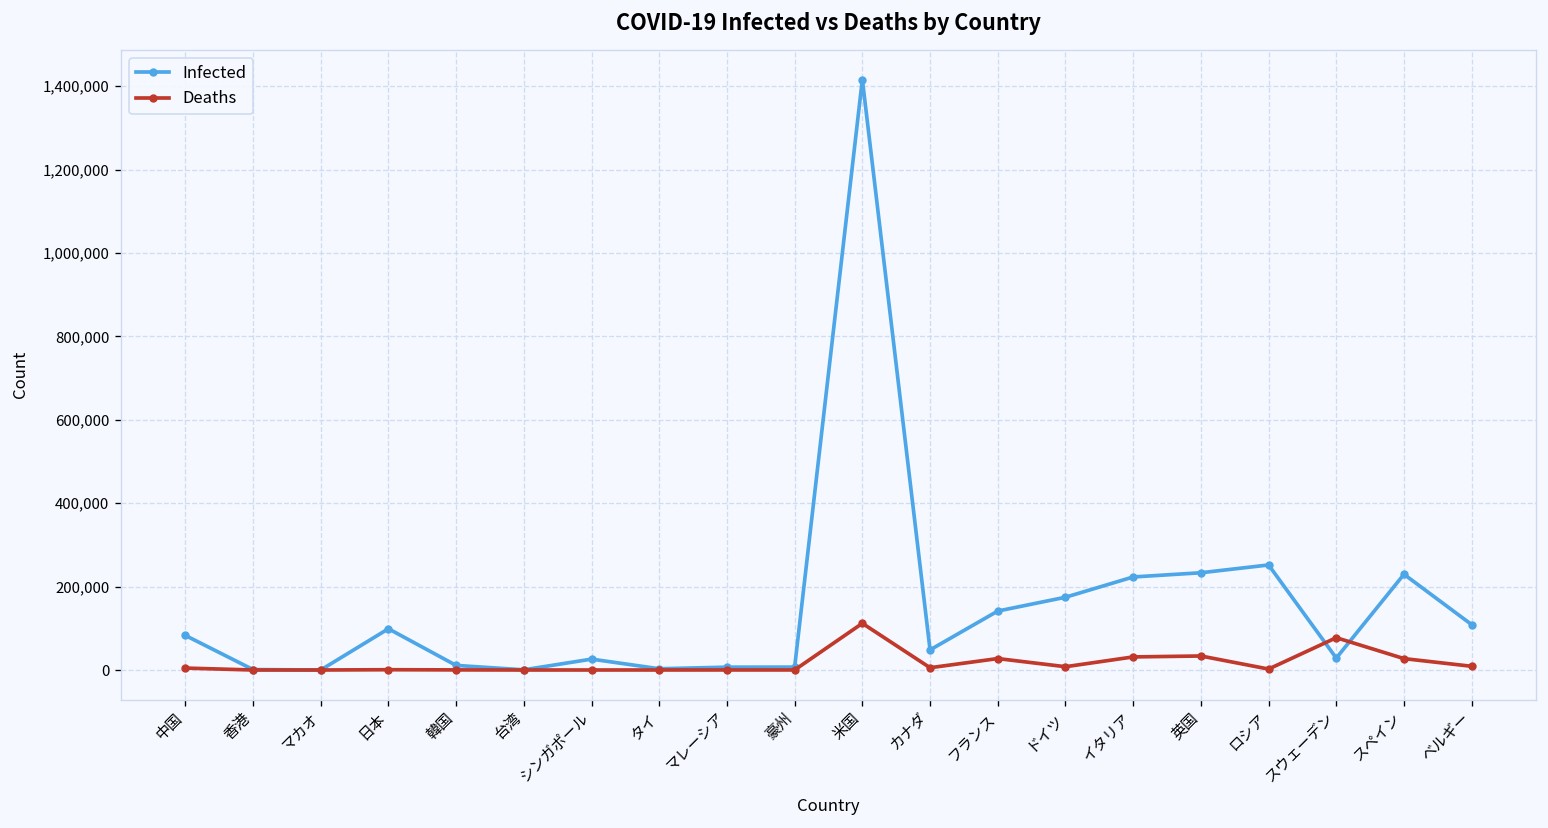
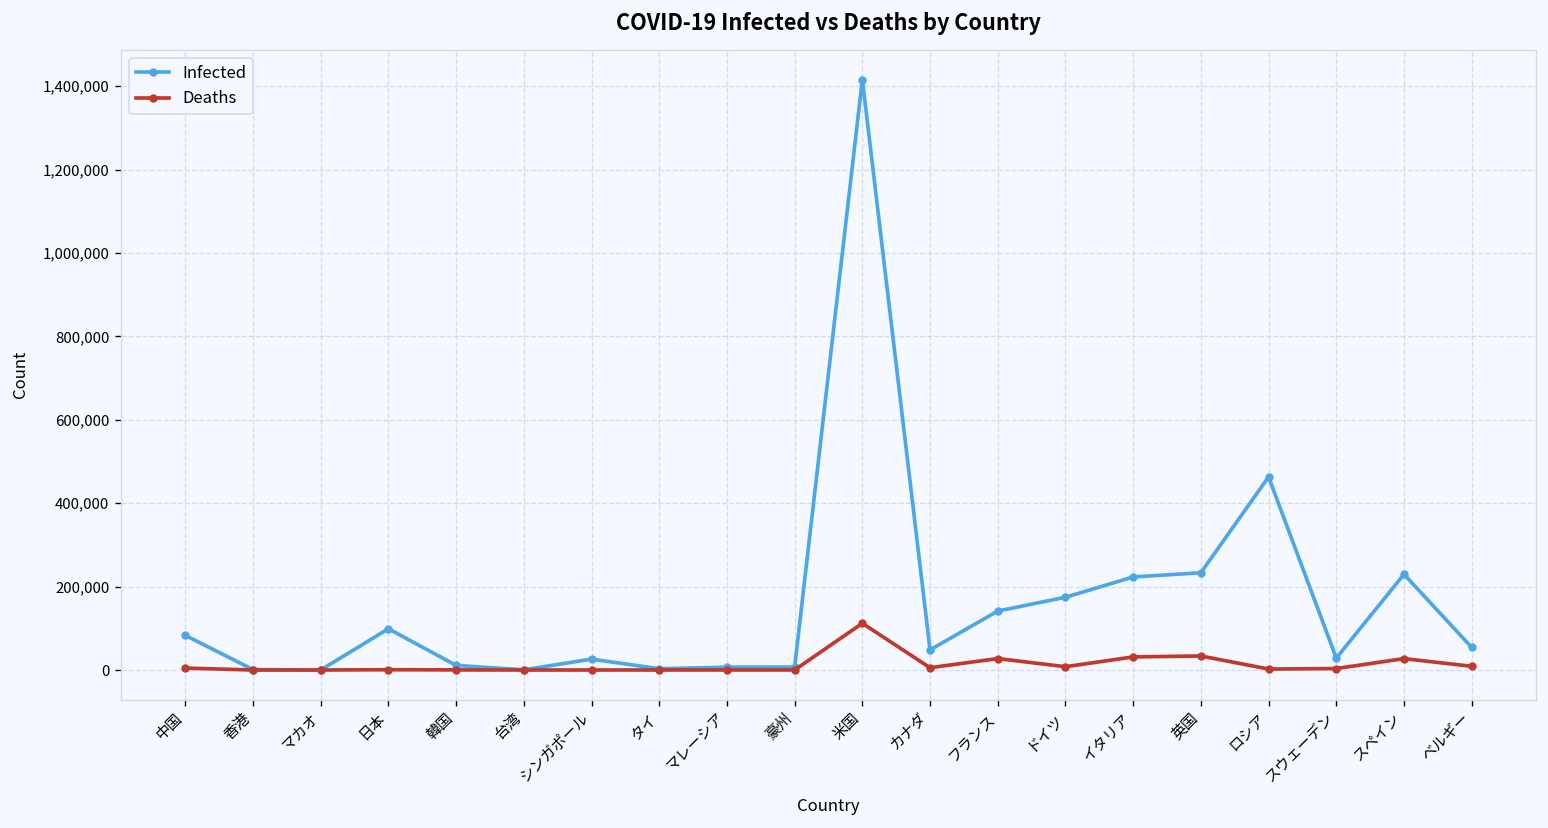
Infected, ロシア: 250,000 -> 460,000
Deaths, スウェーデン: 80,000 -> 0
Infected, ベルギー: 110,000 -> 50,000
